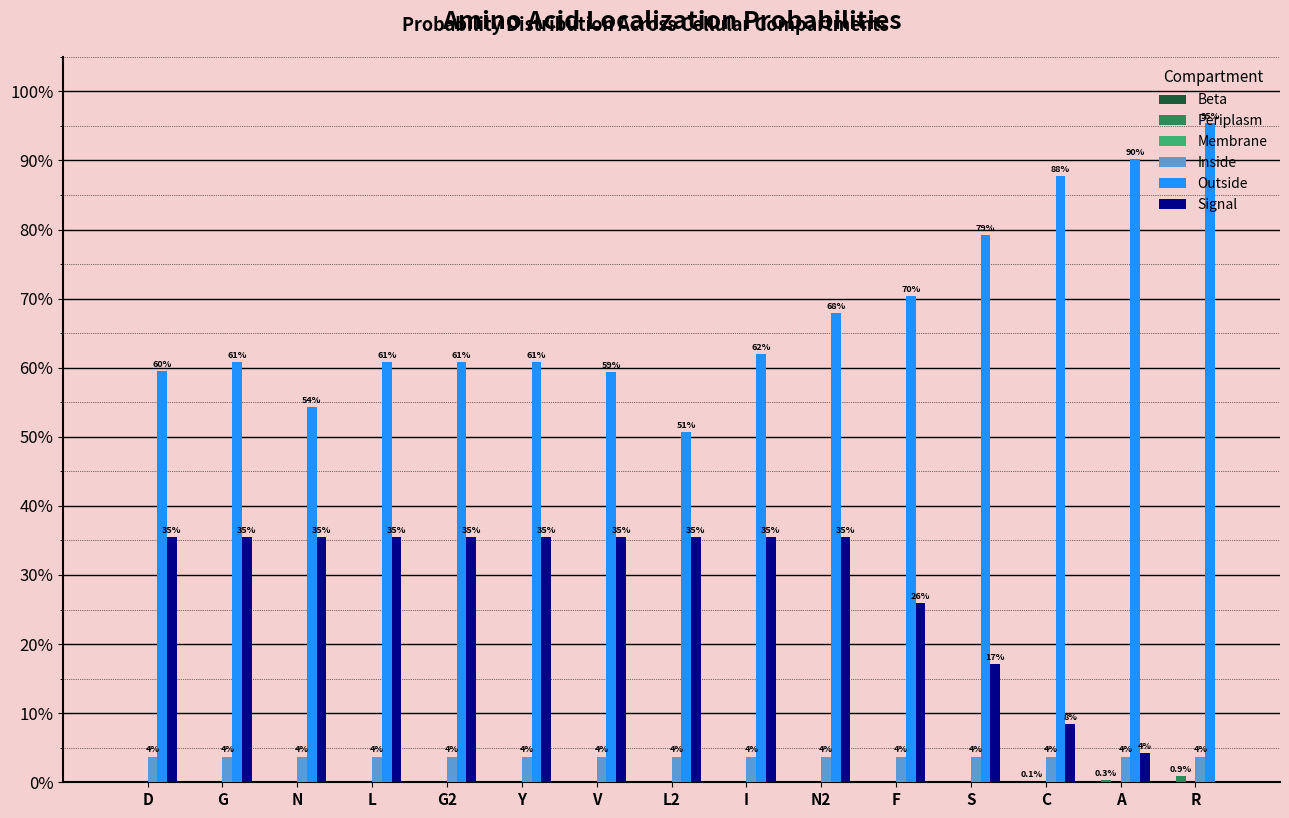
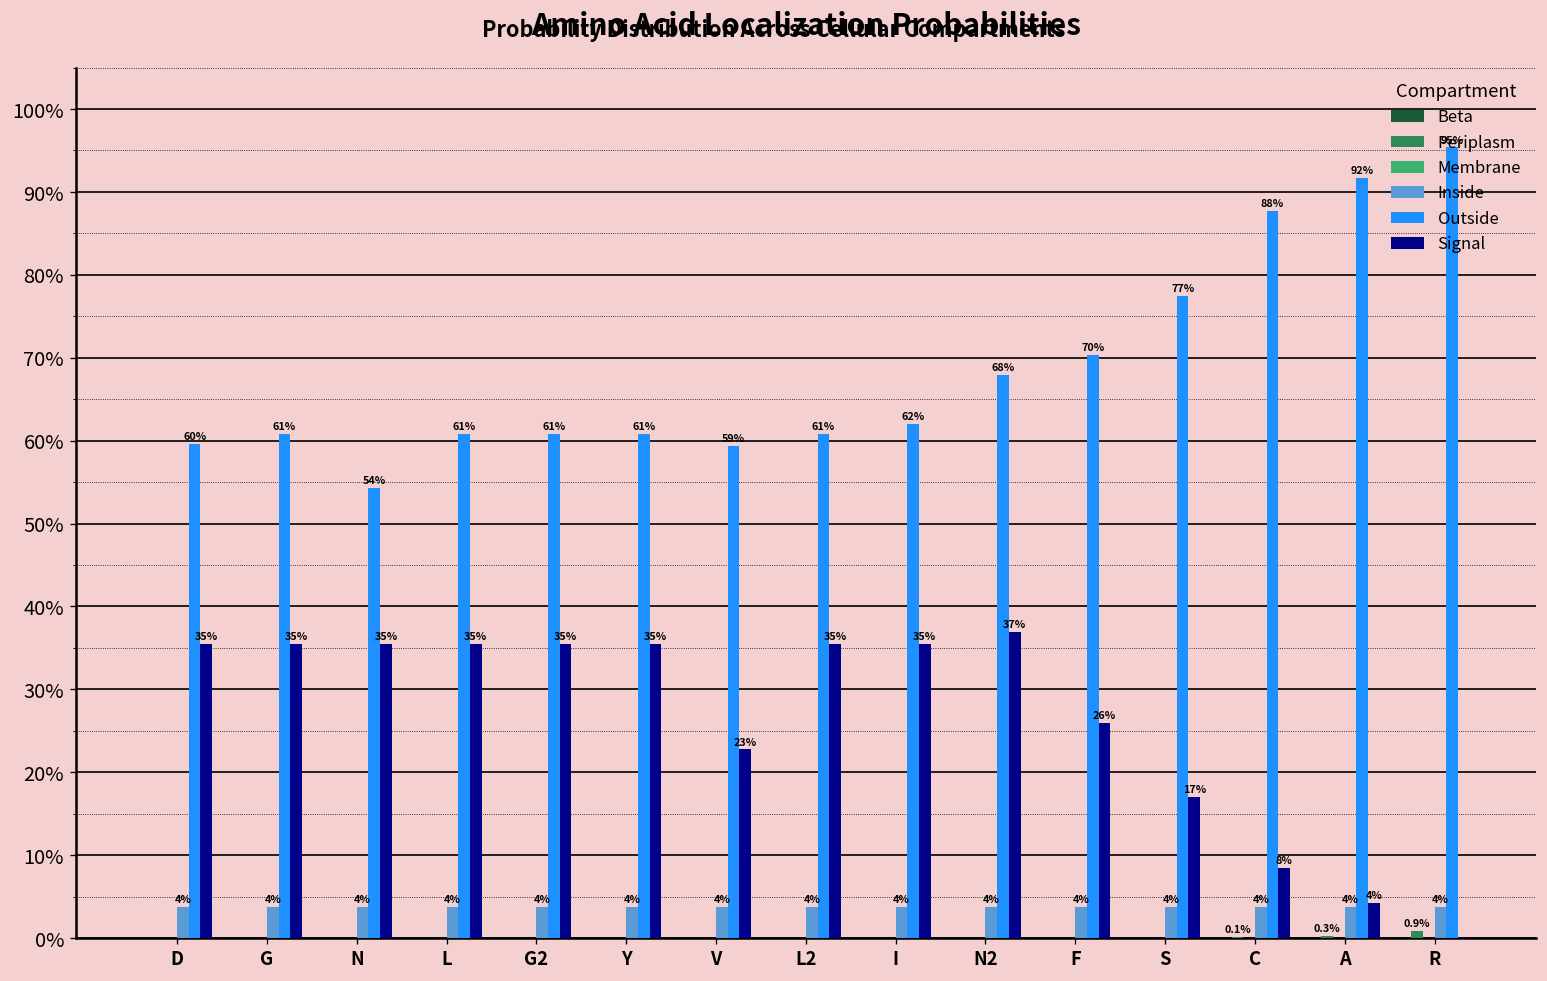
Signal, V: 35% -> 23%
Outside, L2: 51% -> 61%
Signal, N2: 35% -> 37%
Outside, S: 79% -> 77%
Outside, A: 90% -> 92%
